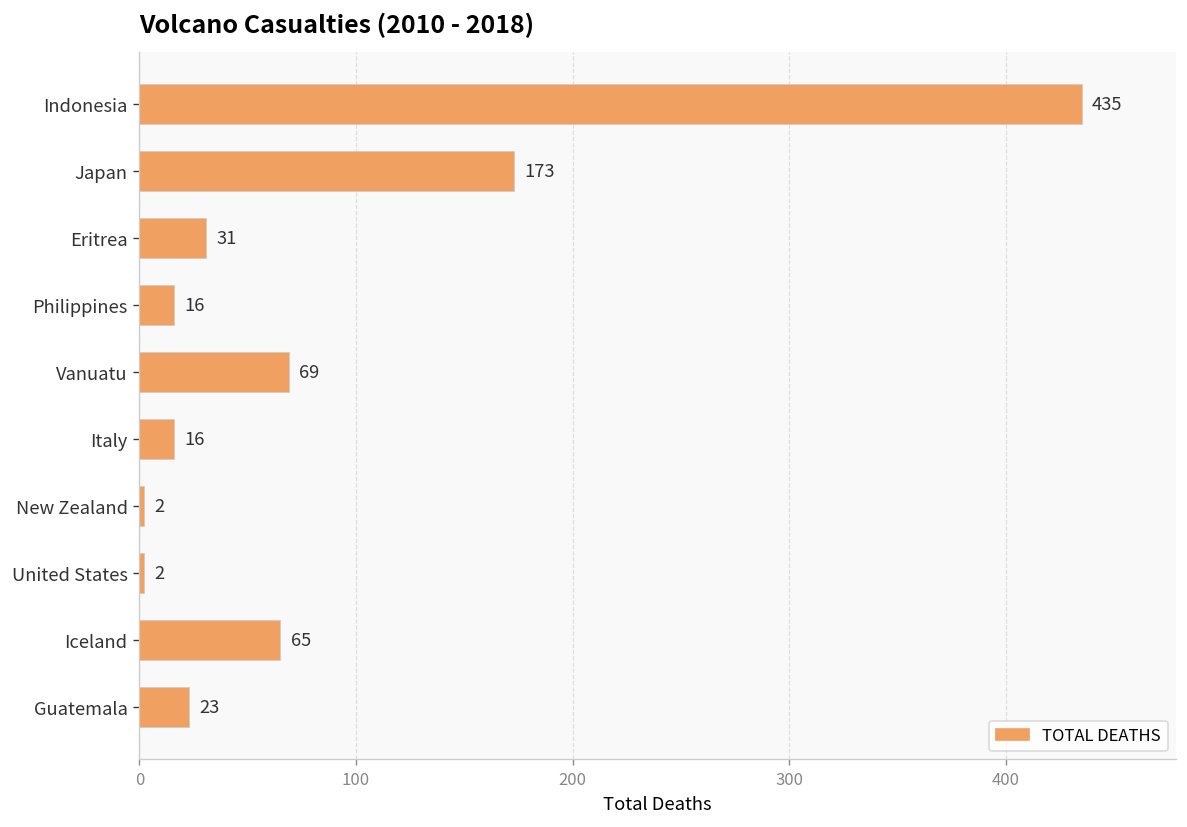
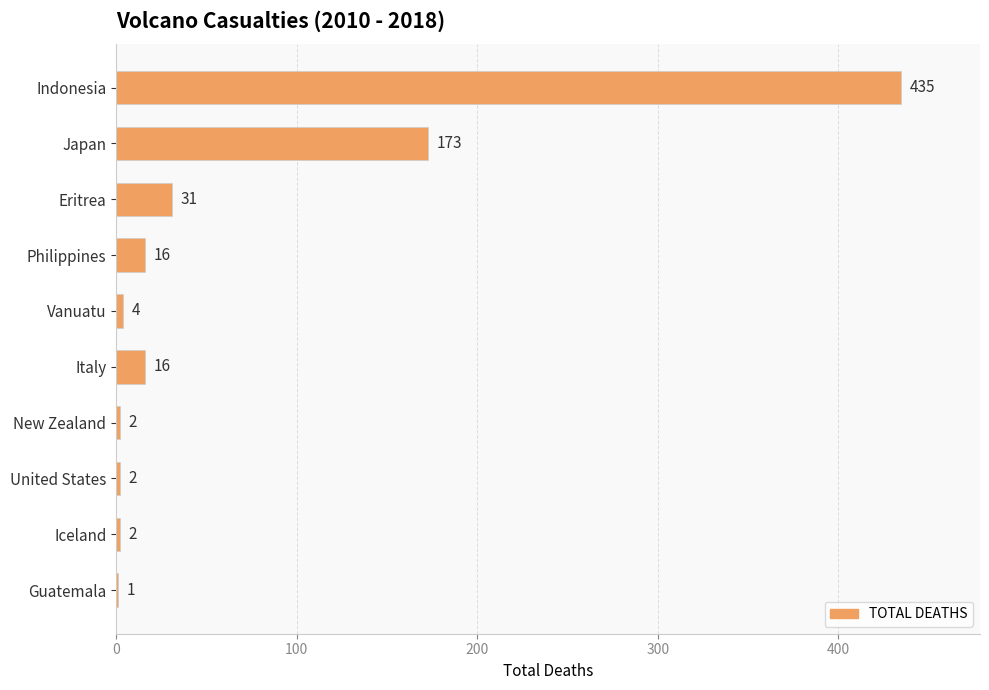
Vanuatu: 69 -> 4
Iceland: 65 -> 2
Guatemala: 23 -> 1
